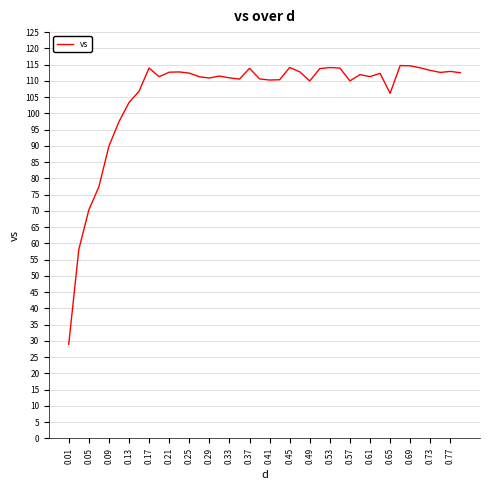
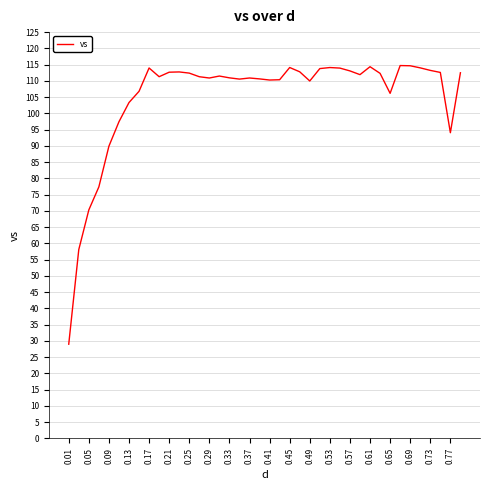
0.37: 114 -> 111
0.57: 110 -> 113
0.61: 111 -> 114
0.77: 113 -> 94
